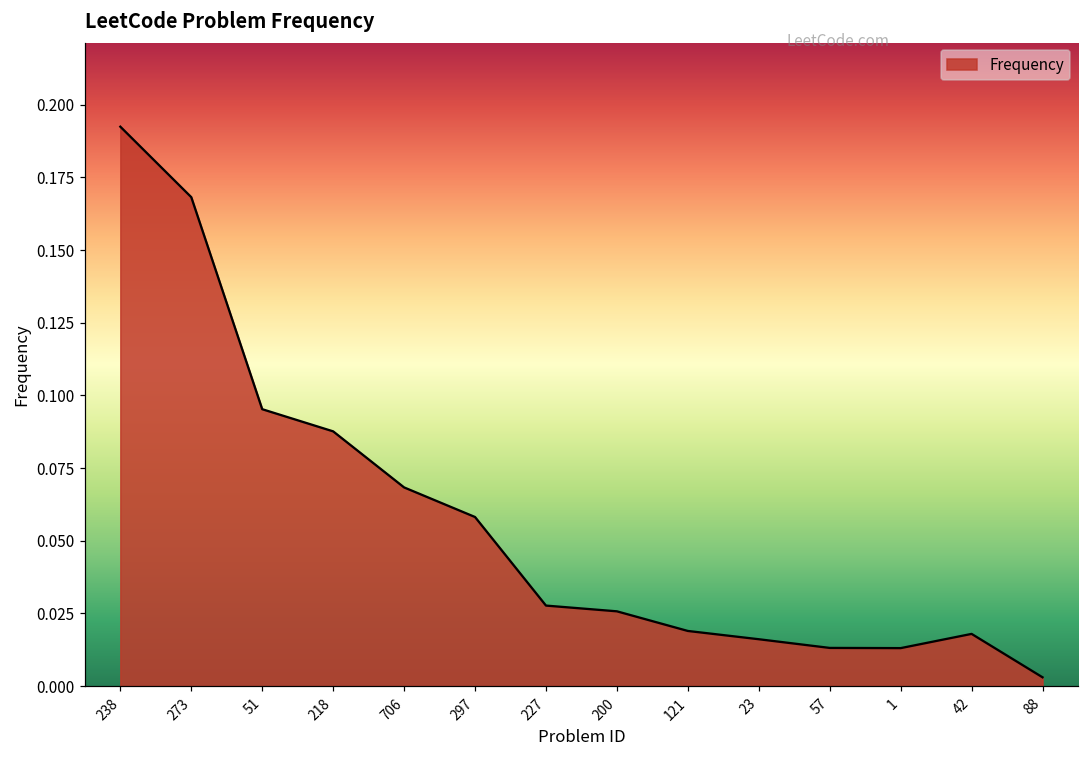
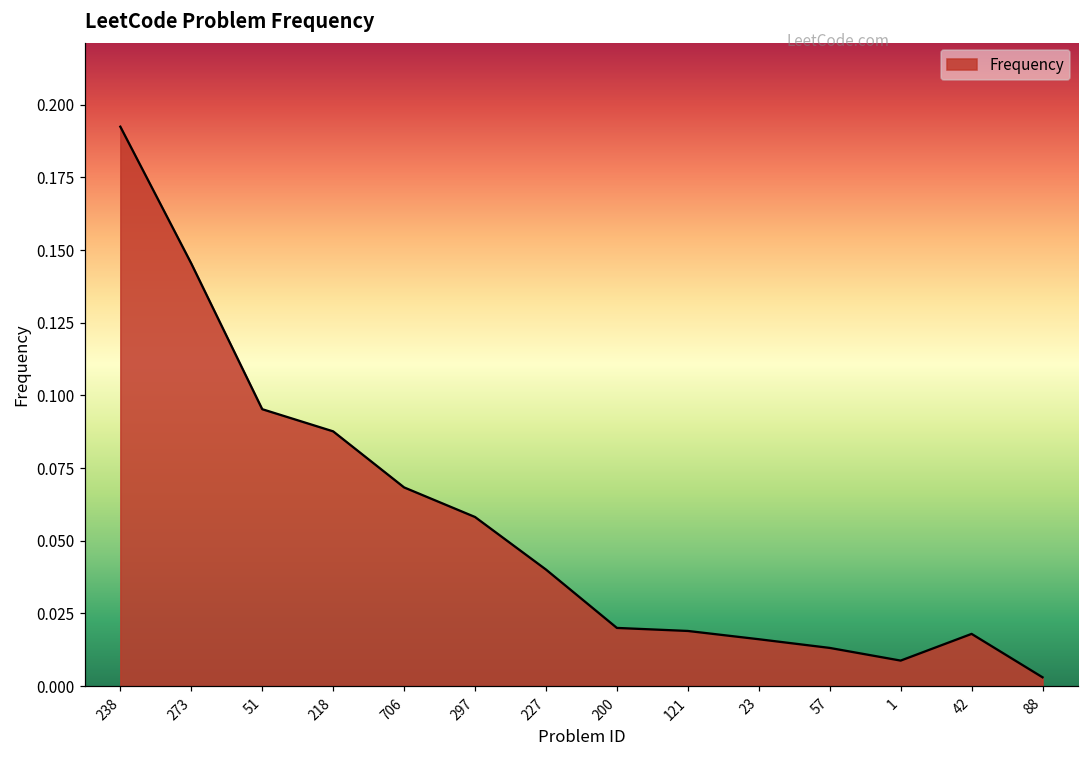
273: 0.168 -> 0.145
227: 0.028 -> 0.040
200: 0.026 -> 0.020
1: 0.013 -> 0.009
